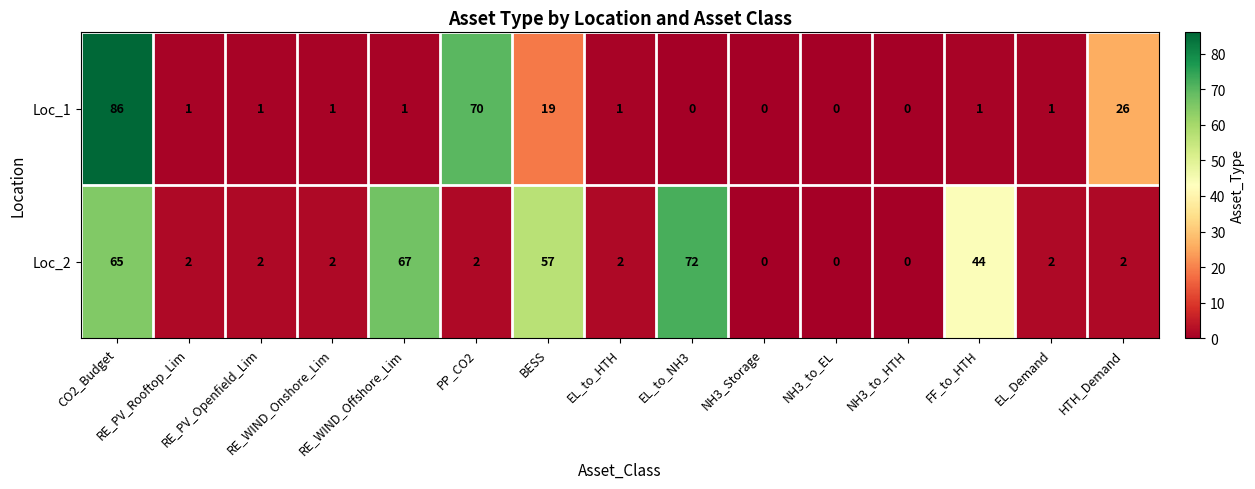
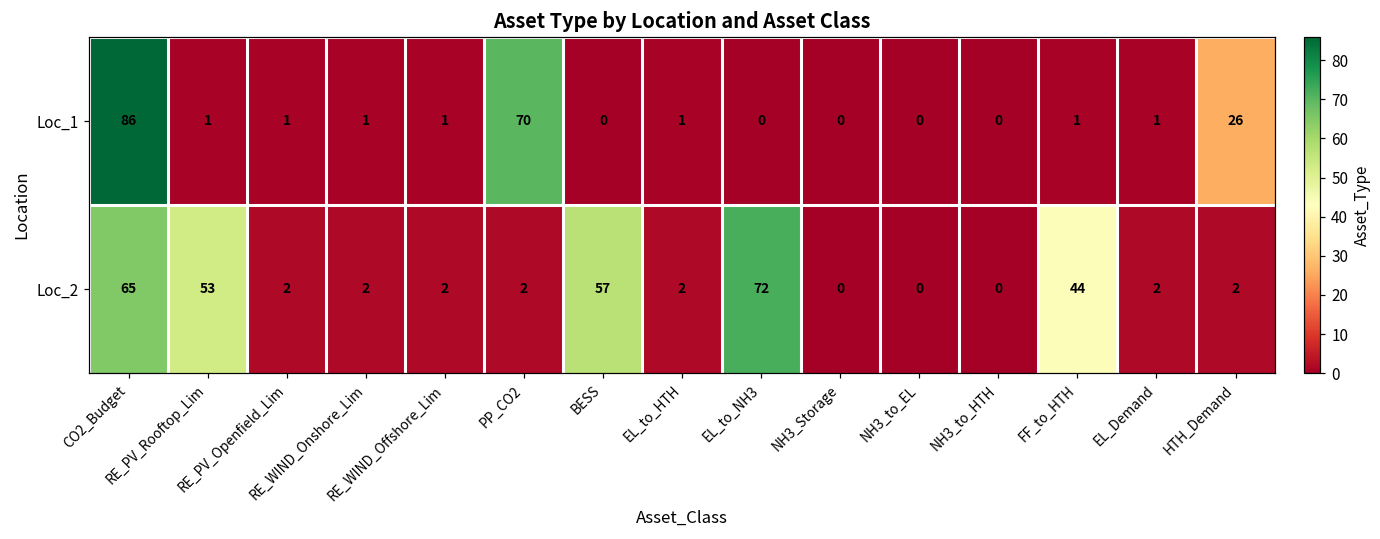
Loc_1, BESS: 19 -> 0
Loc_2, RE_PV_Rooftop_Lim: 2 -> 53
Loc_2, RE_WIND_Offshore_Lim: 67 -> 2
